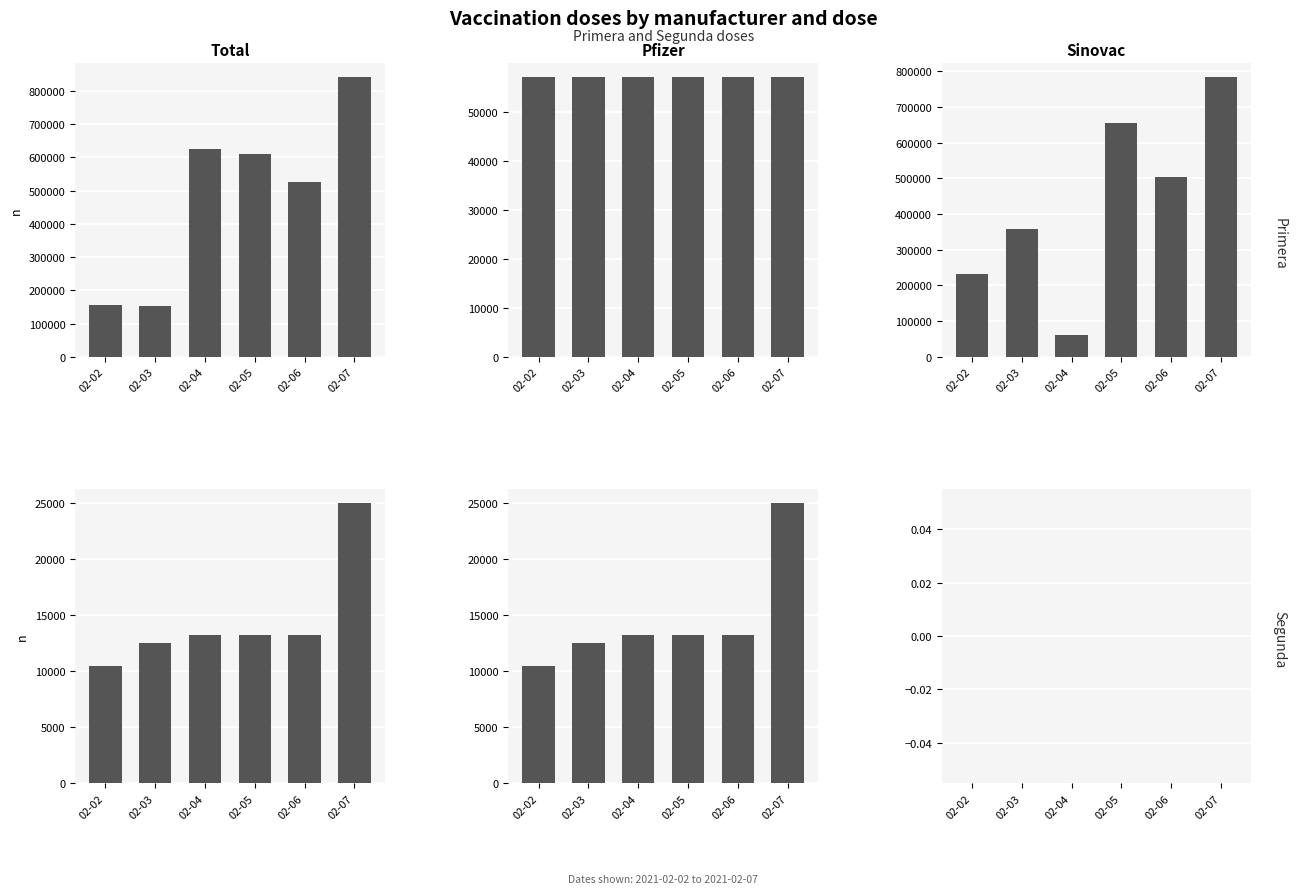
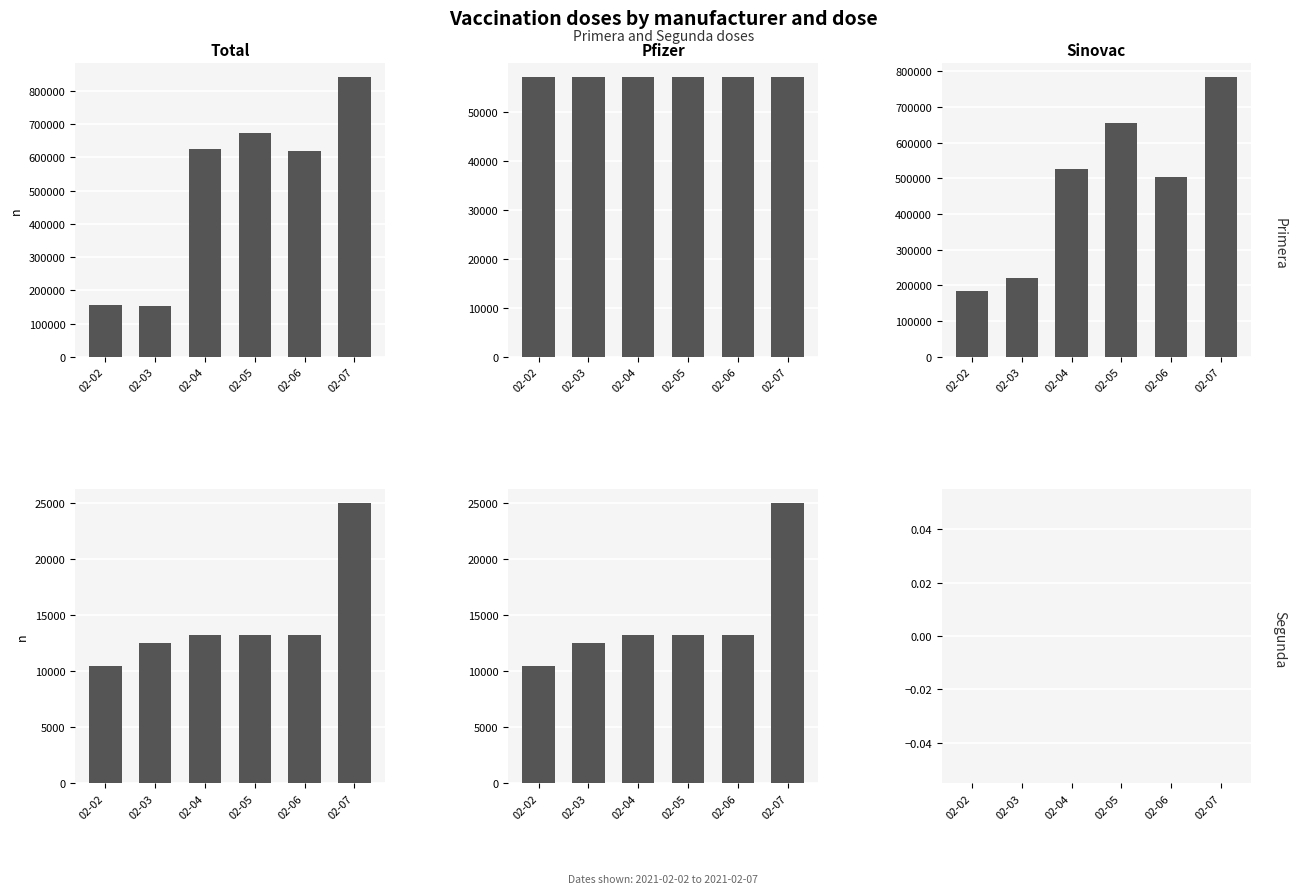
Total, 02-05: 610000 -> 670000
Total, 02-06: 530000 -> 620000
Sinovac, 02-02: 230000 -> 180000
Sinovac, 02-03: 360000 -> 220000
Sinovac, 02-04: 60000 -> 530000
